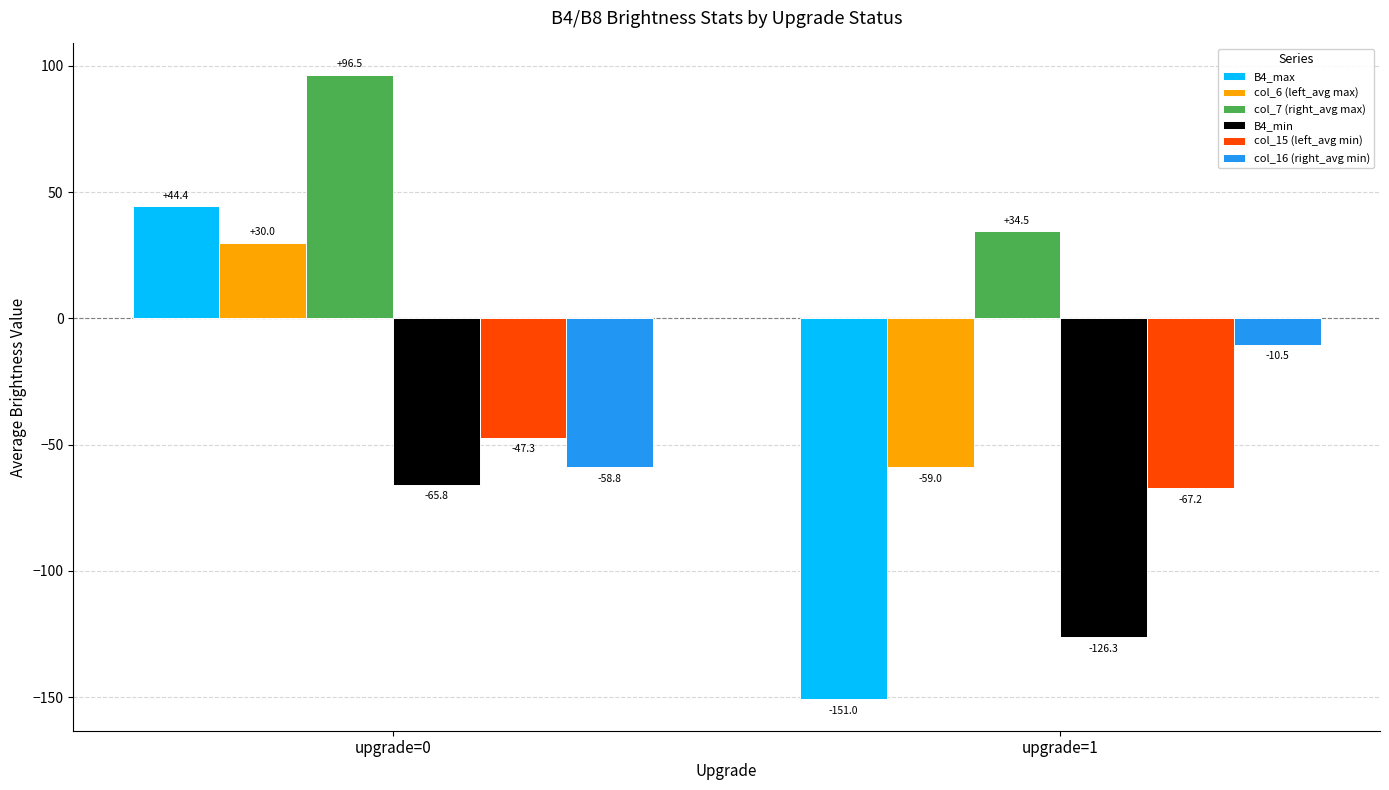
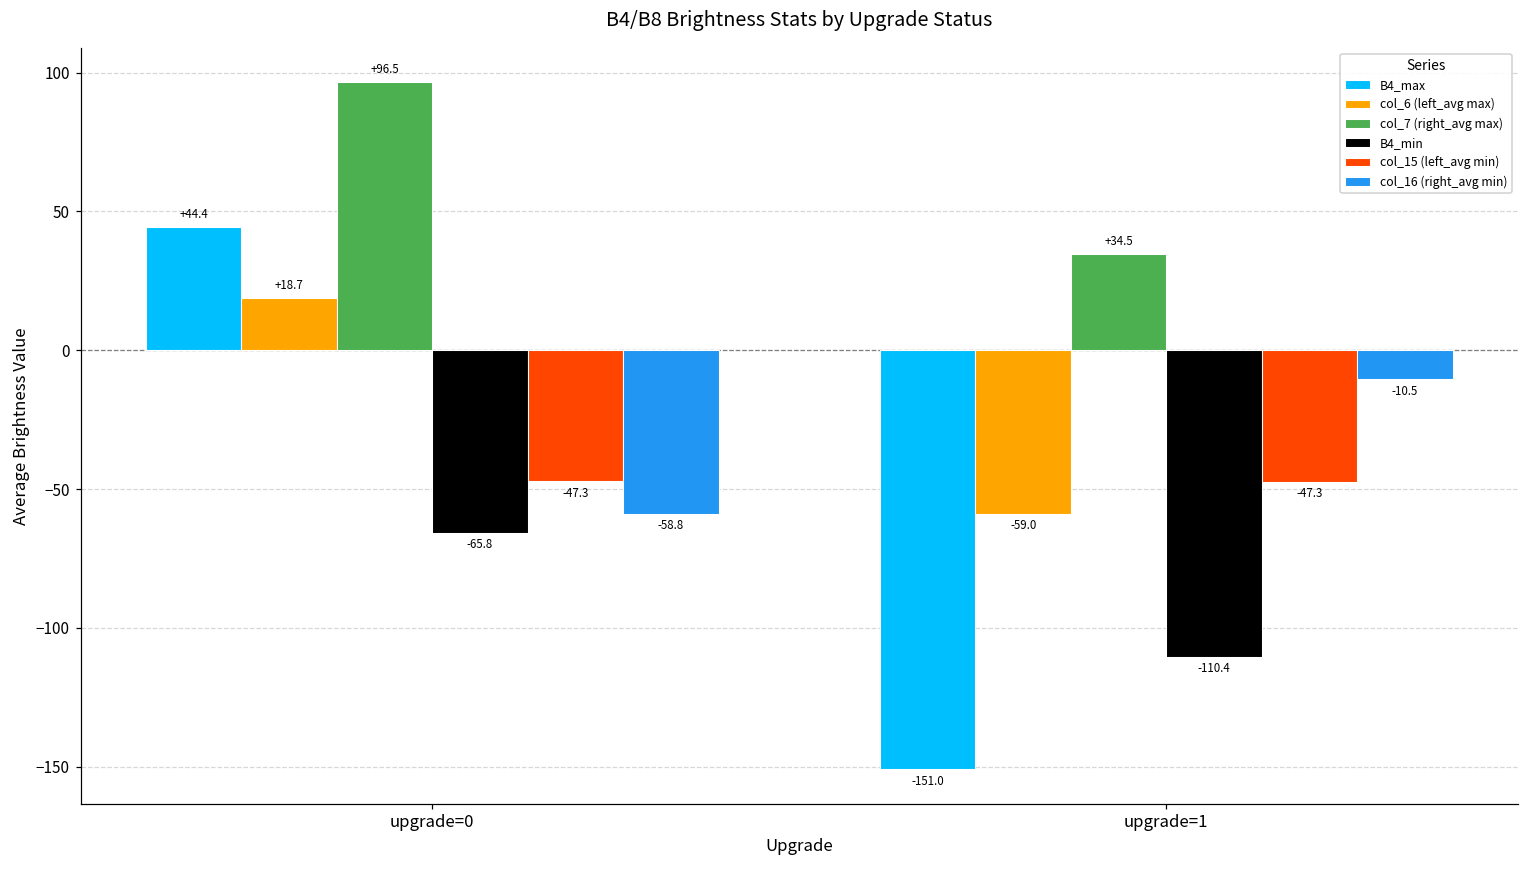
col_6 (left_avg max), upgrade=0: +30.0 -> +18.7
B4_min, upgrade=1: -126.3 -> -110.4
col_15 (left_avg min), upgrade=1: -67.2 -> -47.3
